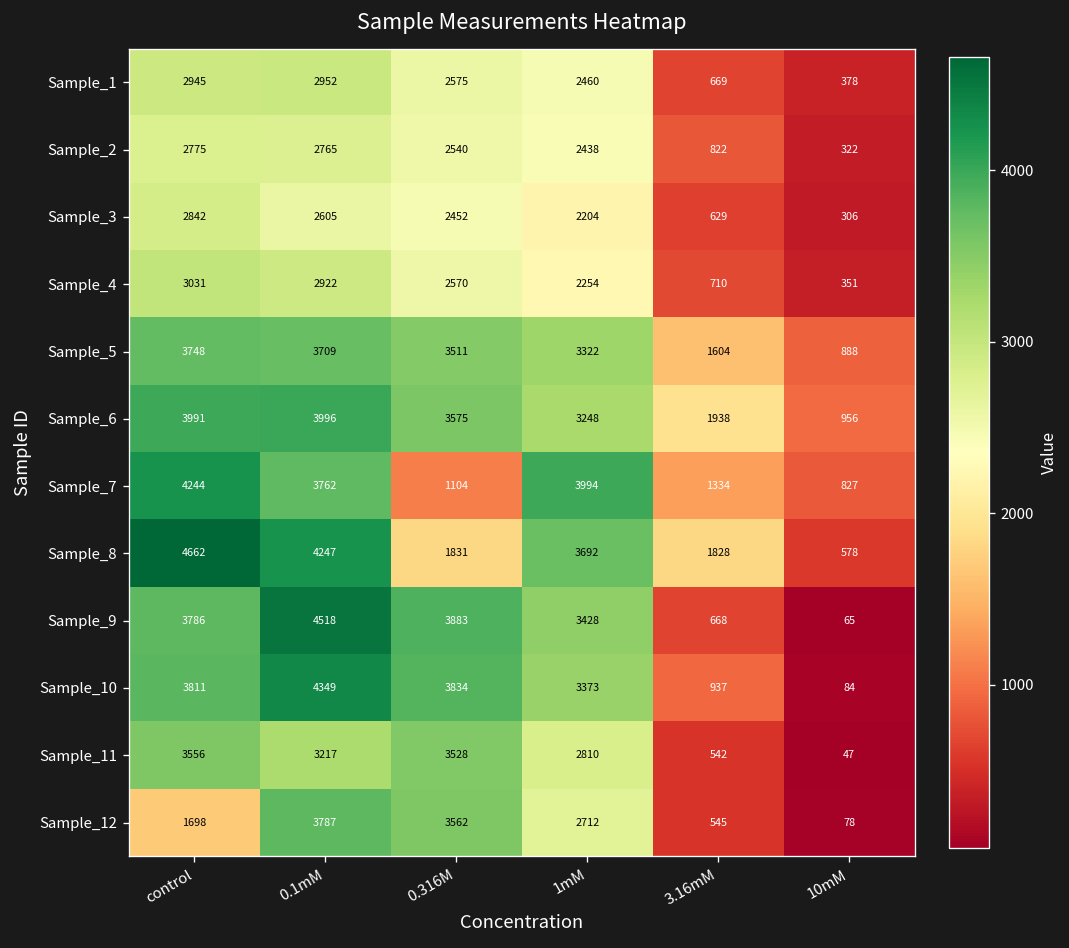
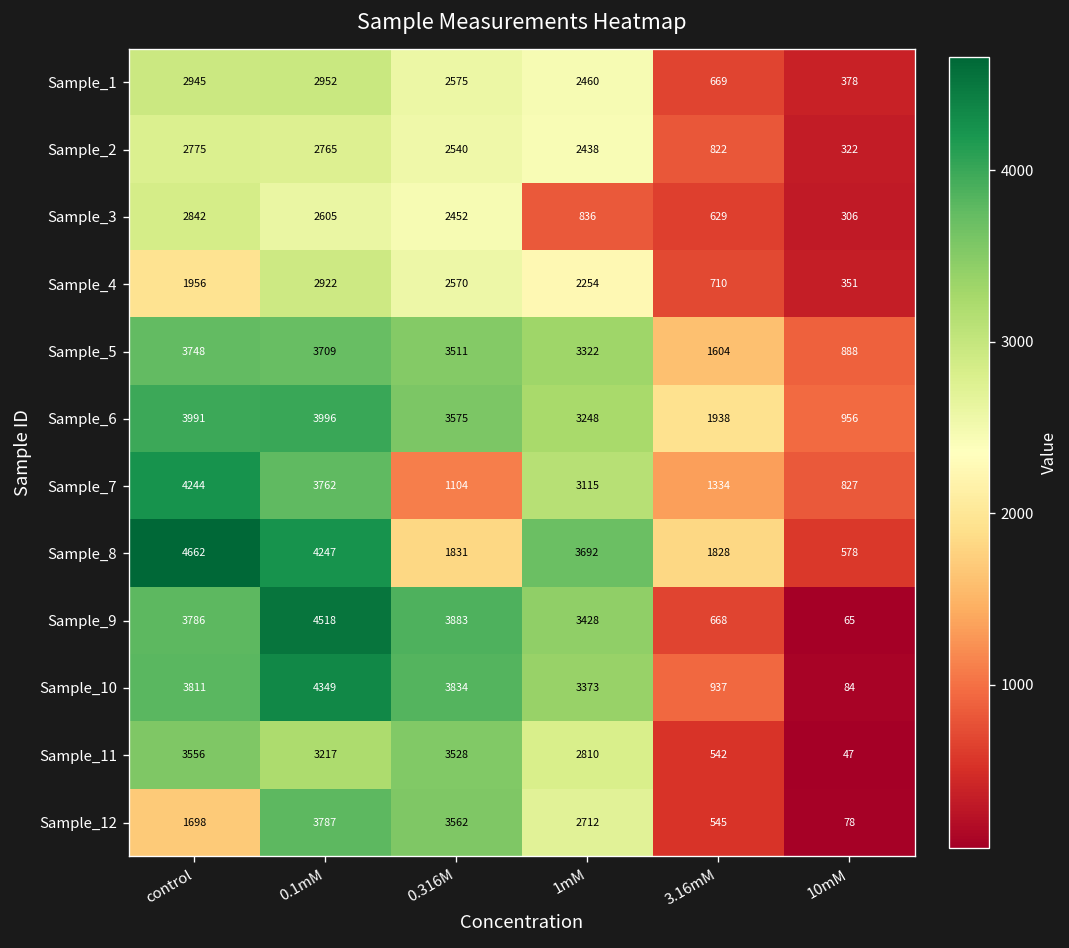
Sample_3, 1mM: 2204 -> 836
Sample_4, control: 3031 -> 1956
Sample_7, 1mM: 3994 -> 3115
